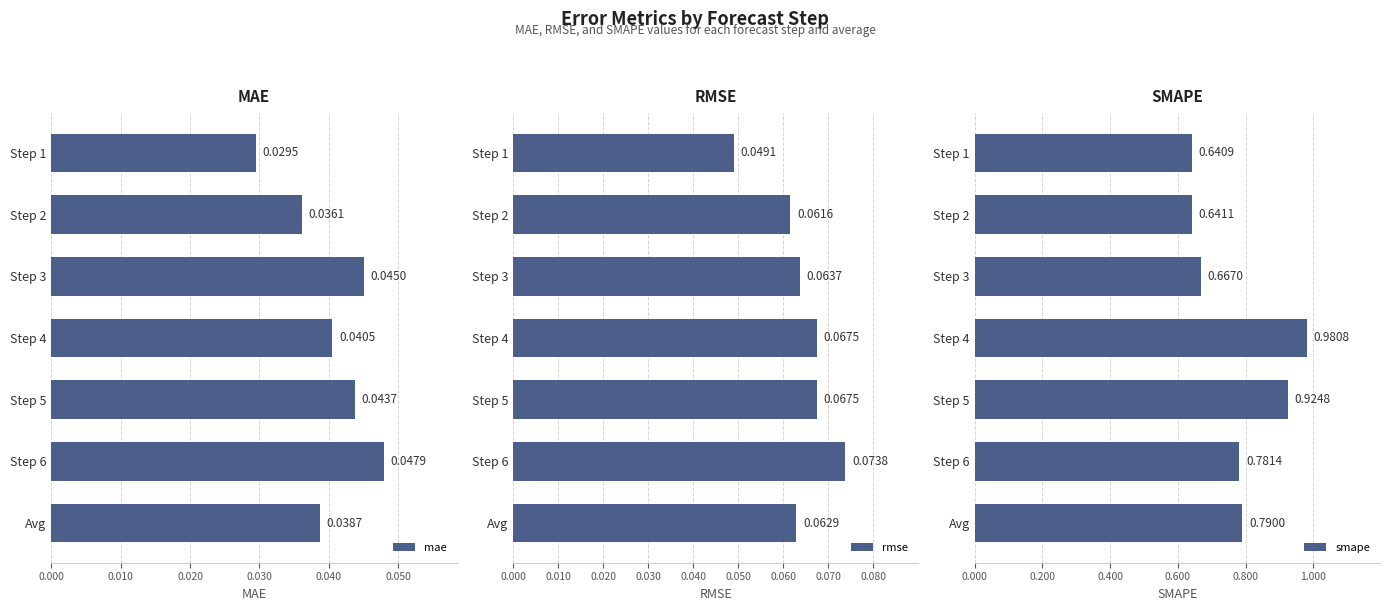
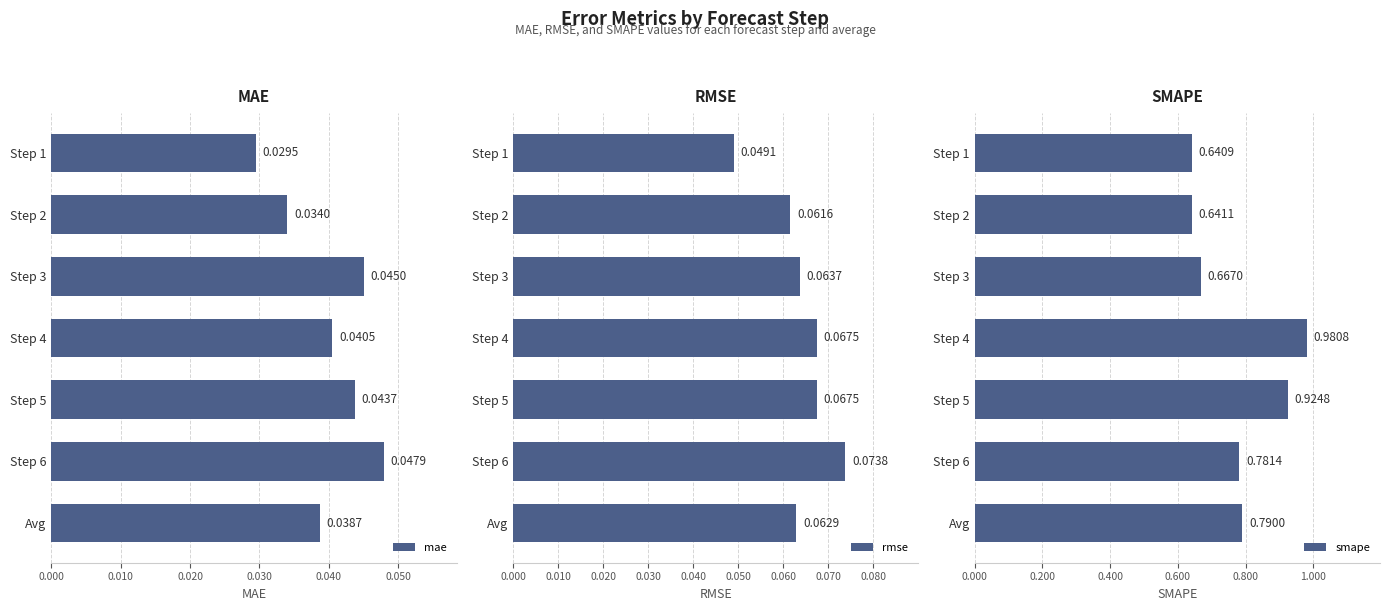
MAE, Step 2: 0.0361 -> 0.0340
